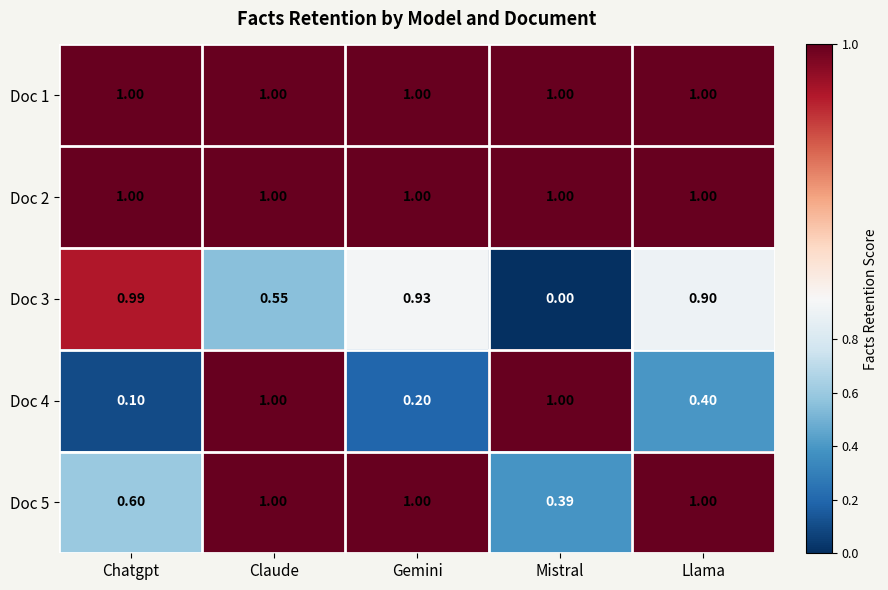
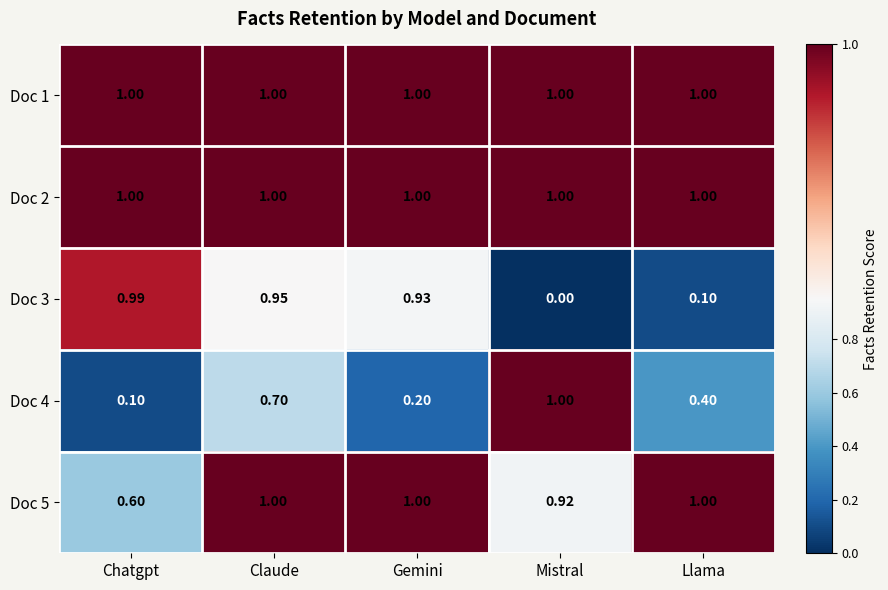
Doc 3, Claude: 0.55 -> 0.95
Doc 3, Llama: 0.90 -> 0.10
Doc 4, Claude: 1.00 -> 0.70
Doc 5, Mistral: 0.39 -> 0.92
